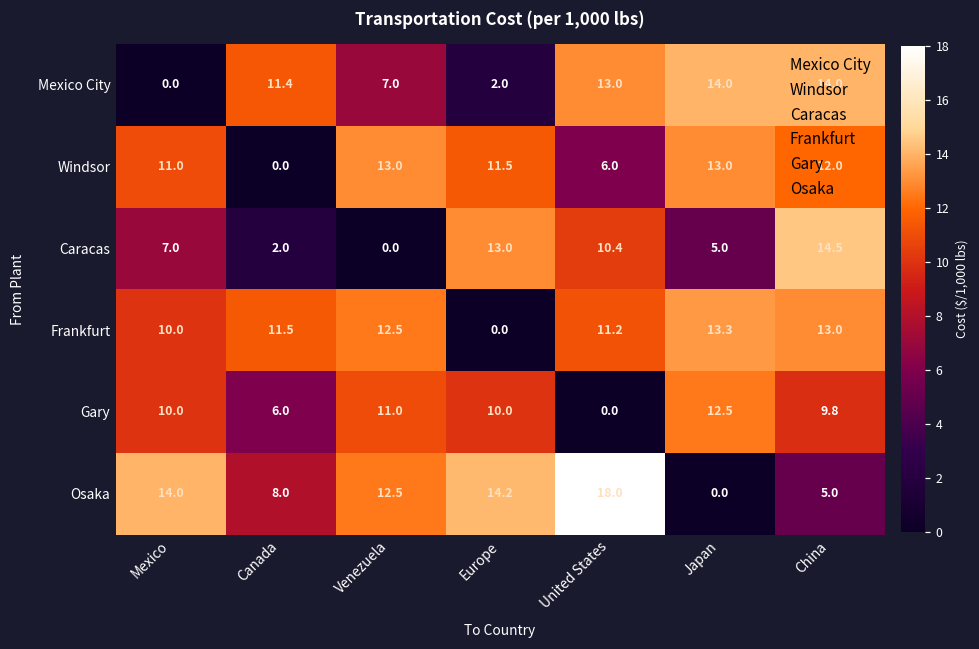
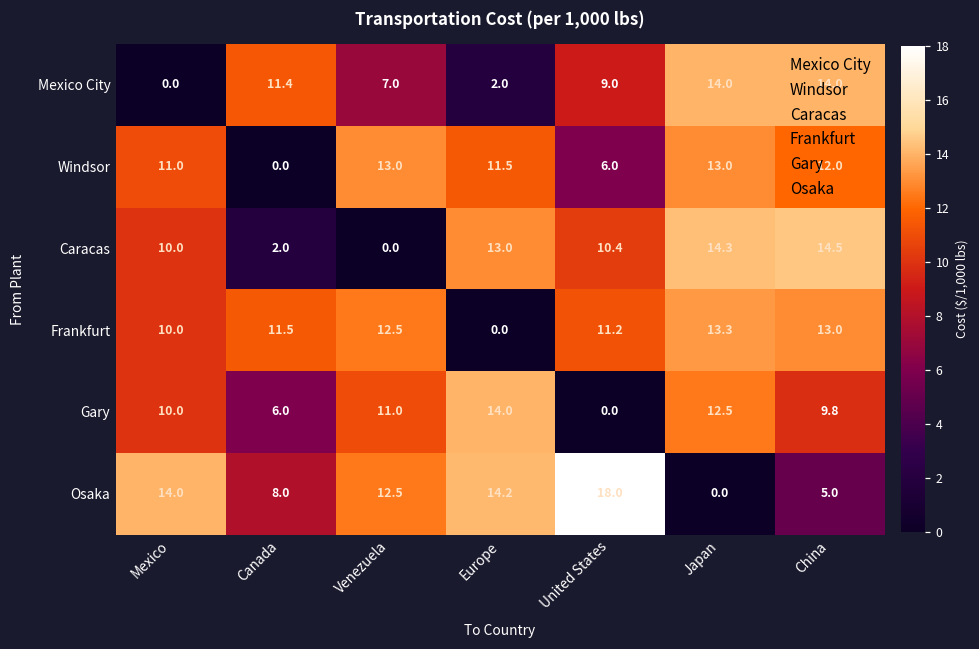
Mexico City, United States: 13.0 -> 9.0
Caracas, Mexico: 7.0 -> 10.0
Caracas, Japan: 5.0 -> 14.3
Gary, Europe: 10.0 -> 14.0
